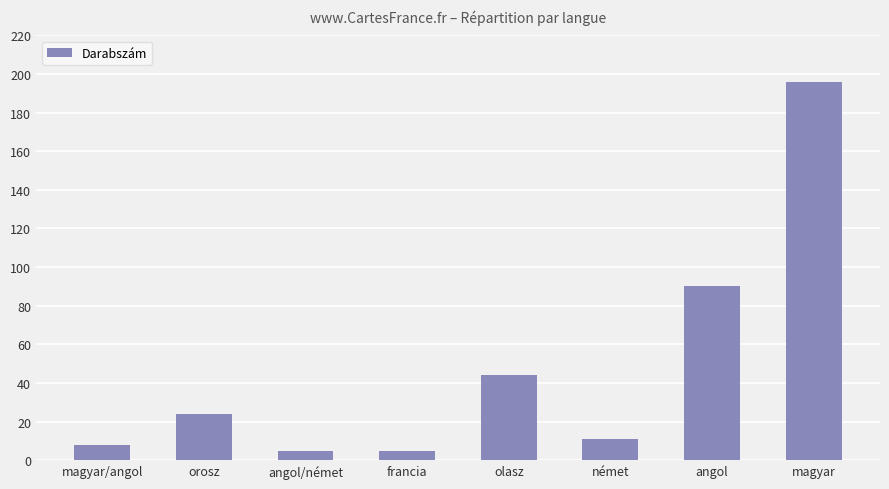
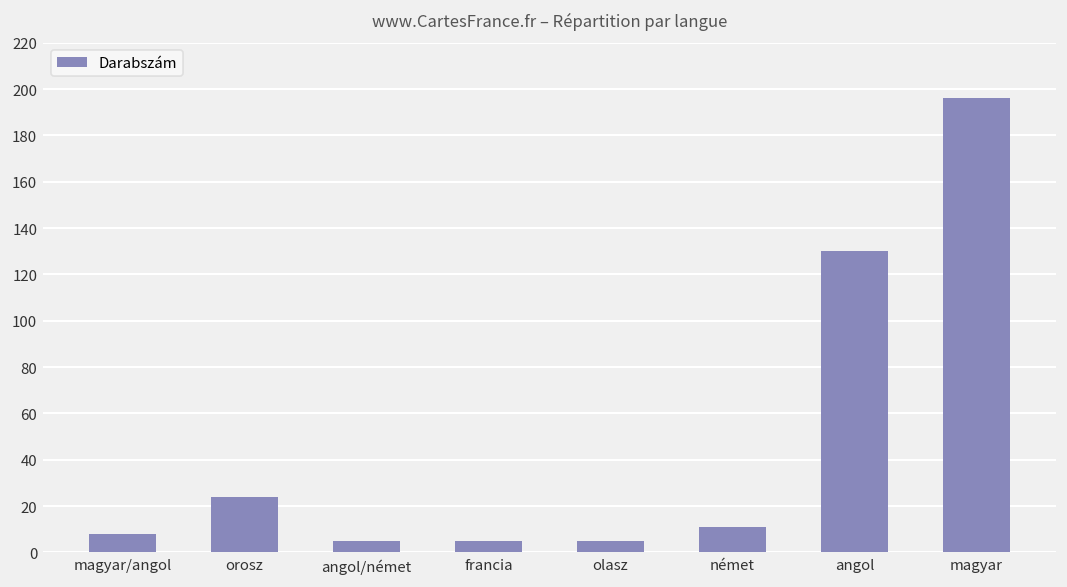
olasz: 44 -> 5
angol: 90 -> 130
